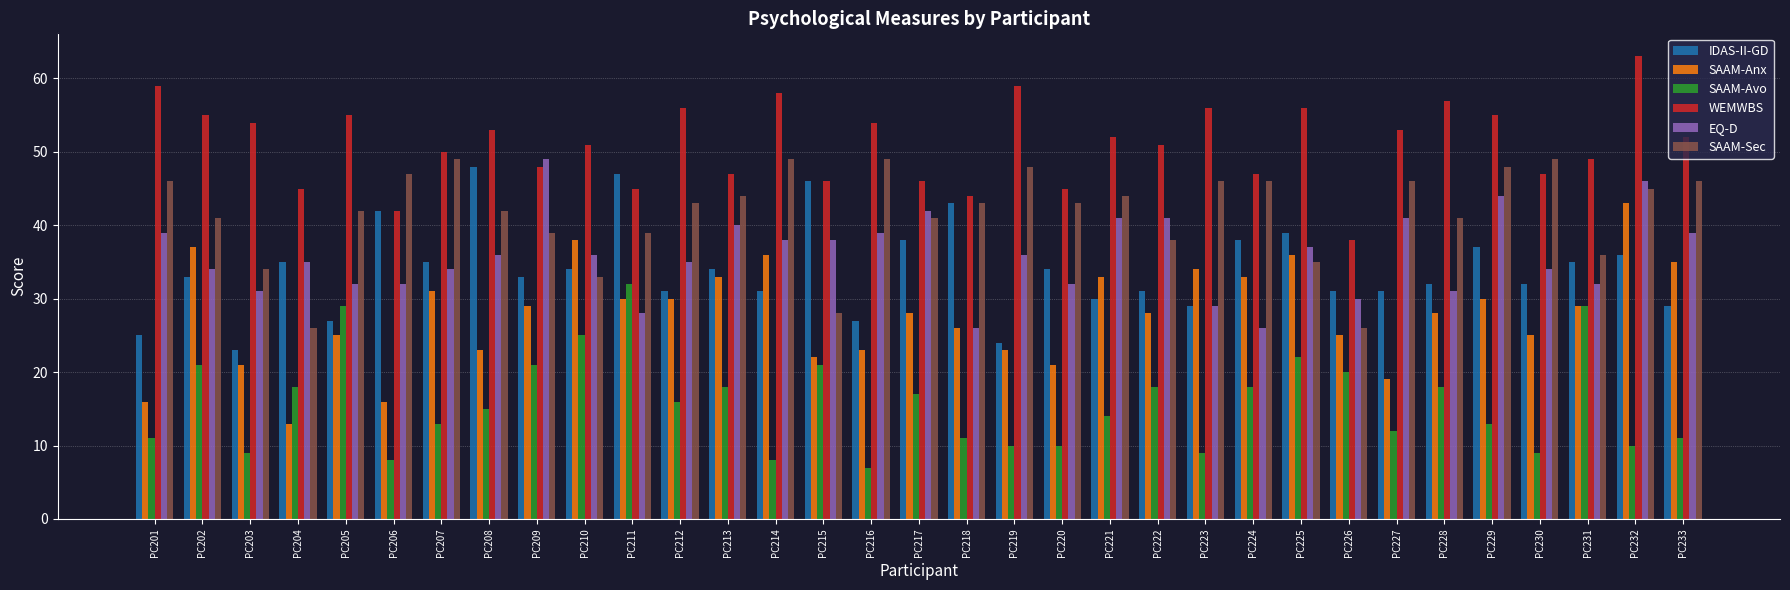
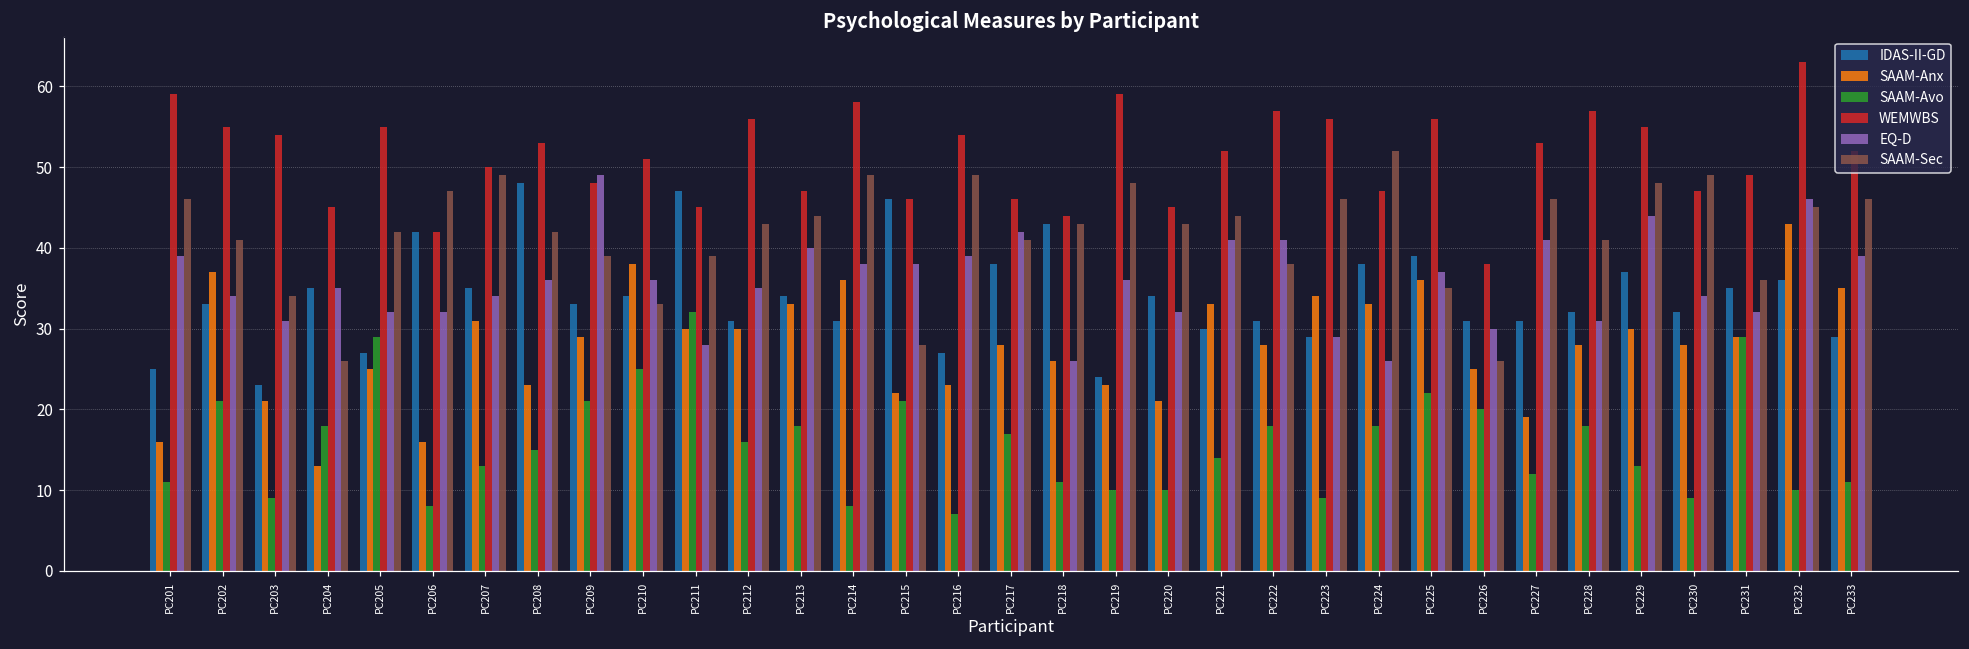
WEMWBS, PC222: 51 -> 57
SAAM-Sec, PC224: 46 -> 52
SAAM-Anx, PC230: 25 -> 28
